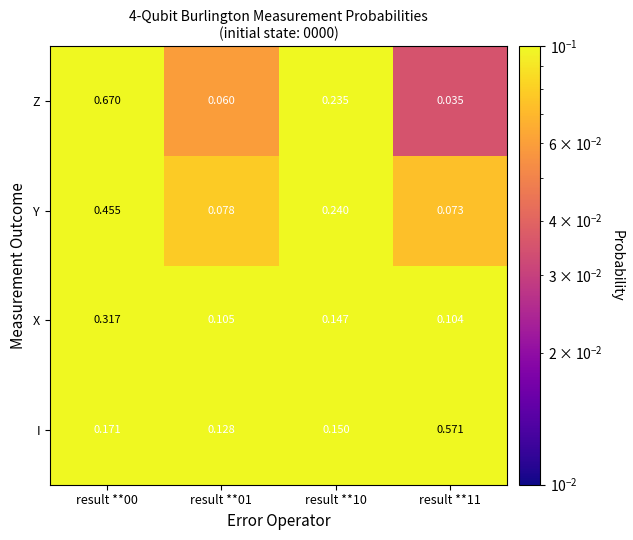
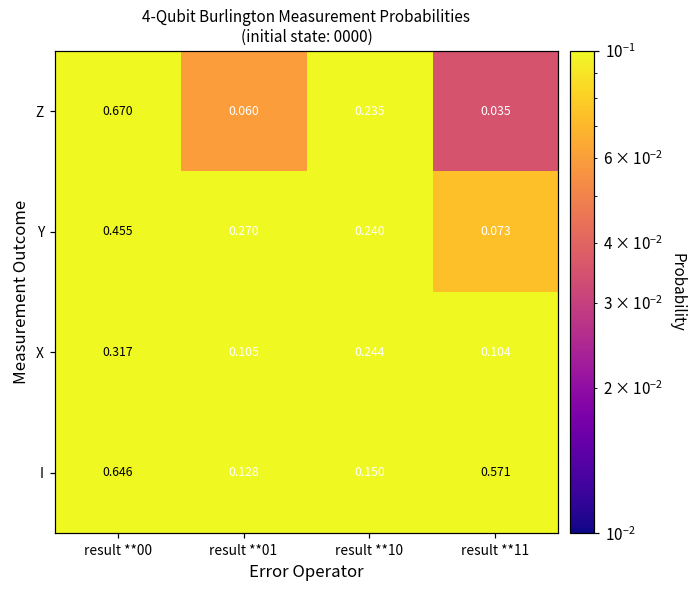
Y, result **01: 0.078 -> 0.270
X, result **10: 0.147 -> 0.244
I, result **00: 0.171 -> 0.646
